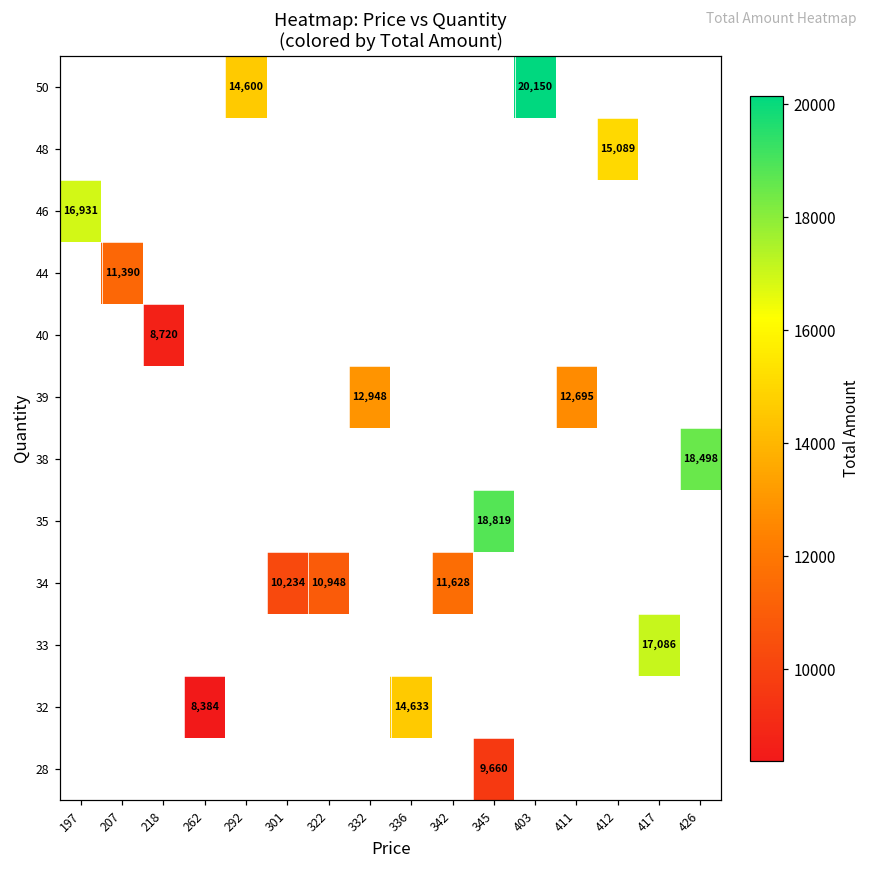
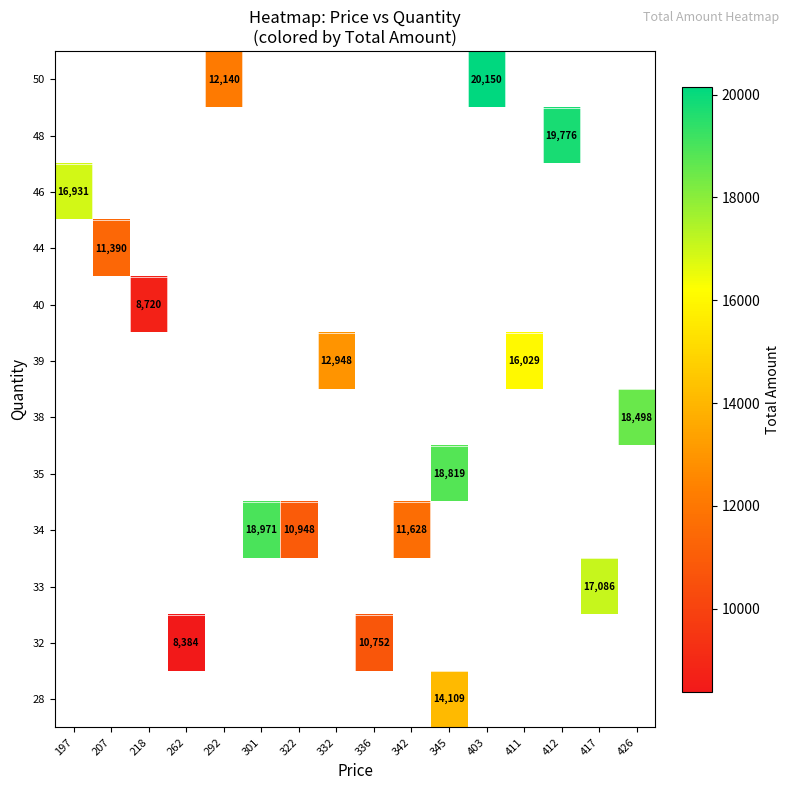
50, 292: 14,600 -> 12,140
48, 412: 15,089 -> 19,776
39, 411: 12,695 -> 16,029
34, 301: 10,234 -> 18,971
32, 336: 14,633 -> 10,752
28, 345: 9,660 -> 14,109
